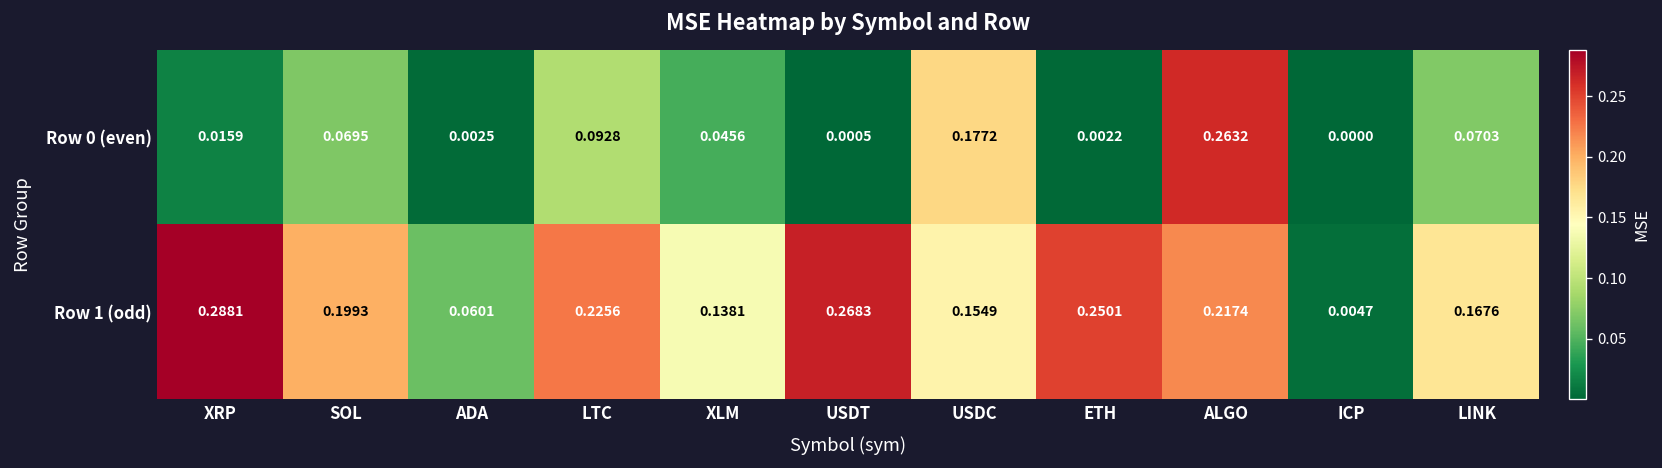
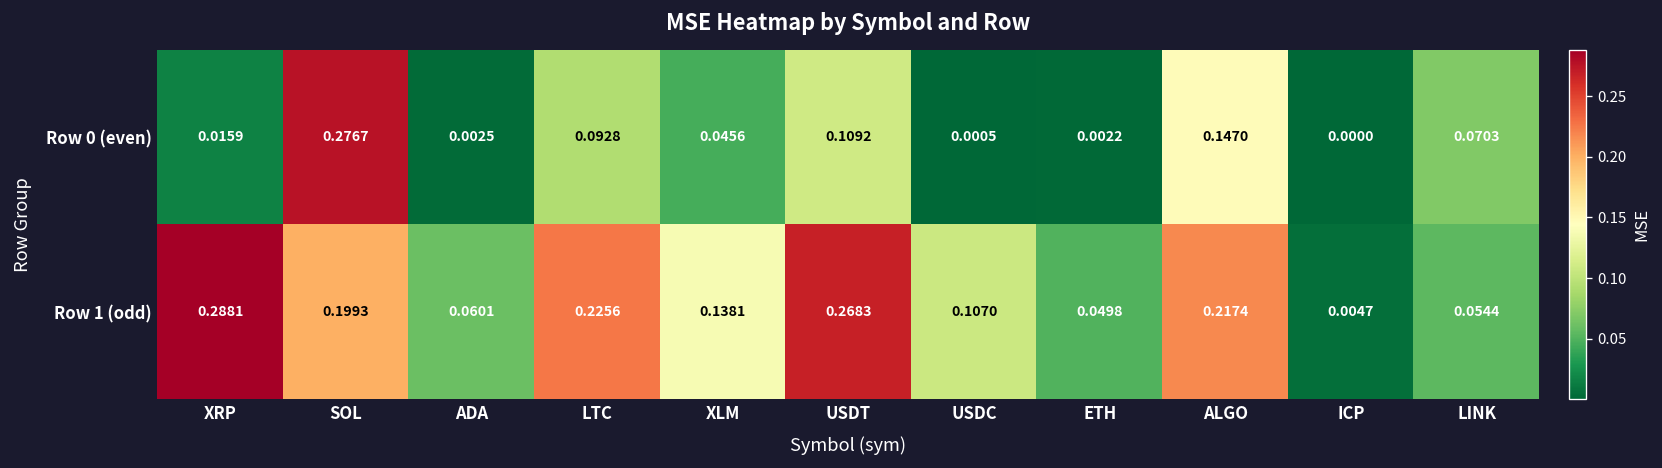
Row 0 (even), SOL: 0.0695 -> 0.2767
Row 0 (even), USDT: 0.0005 -> 0.1092
Row 0 (even), USDC: 0.1772 -> 0.0005
Row 0 (even), ALGO: 0.2632 -> 0.1470
Row 1 (odd), USDC: 0.1549 -> 0.1070
Row 1 (odd), ETH: 0.2501 -> 0.0498
Row 1 (odd), LINK: 0.1676 -> 0.0544
